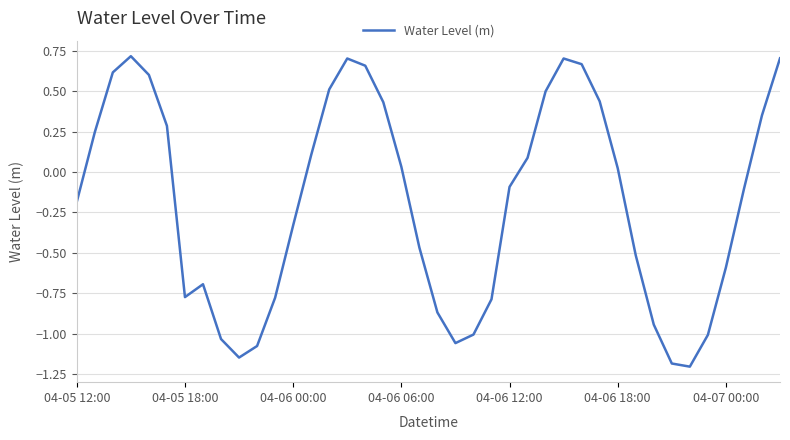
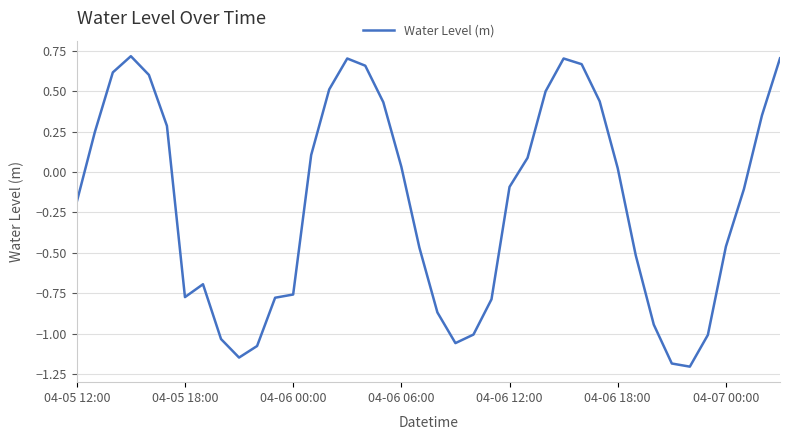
04-06 00:00: -0.33 -> -0.76
04-07 00:00: -0.59 -> -0.46
